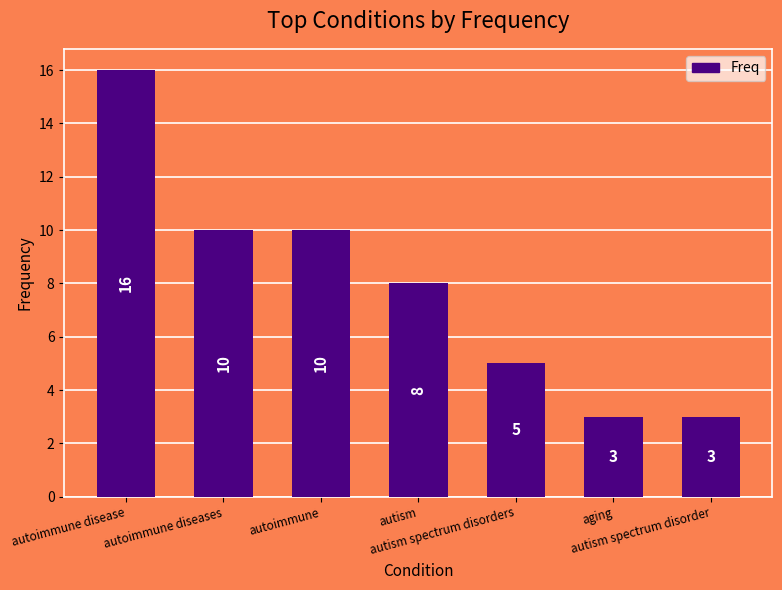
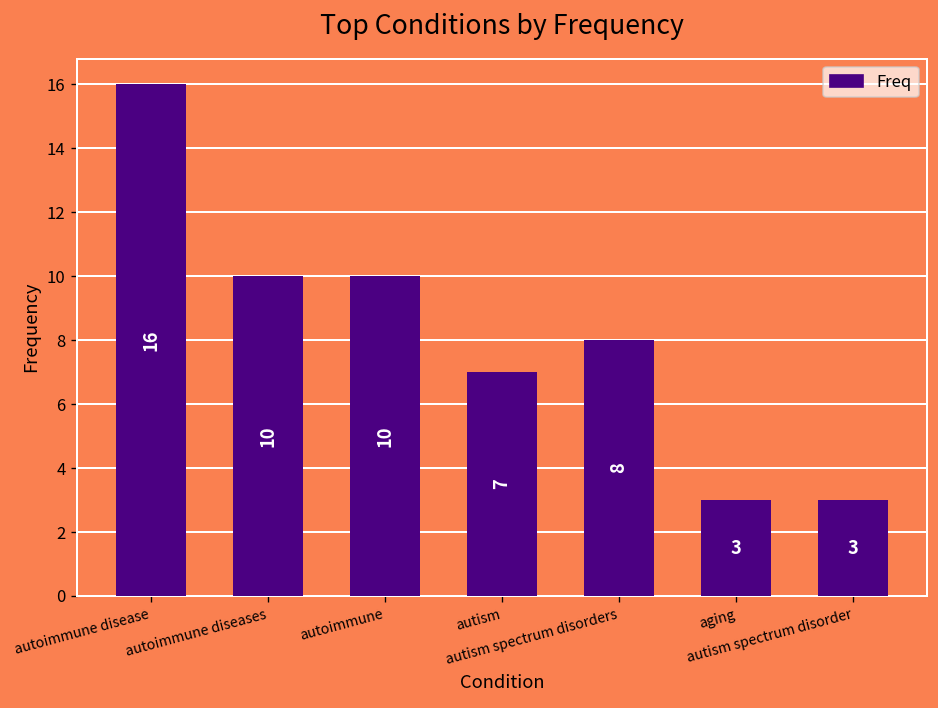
autism: 8 -> 7
autism spectrum disorders: 5 -> 8
